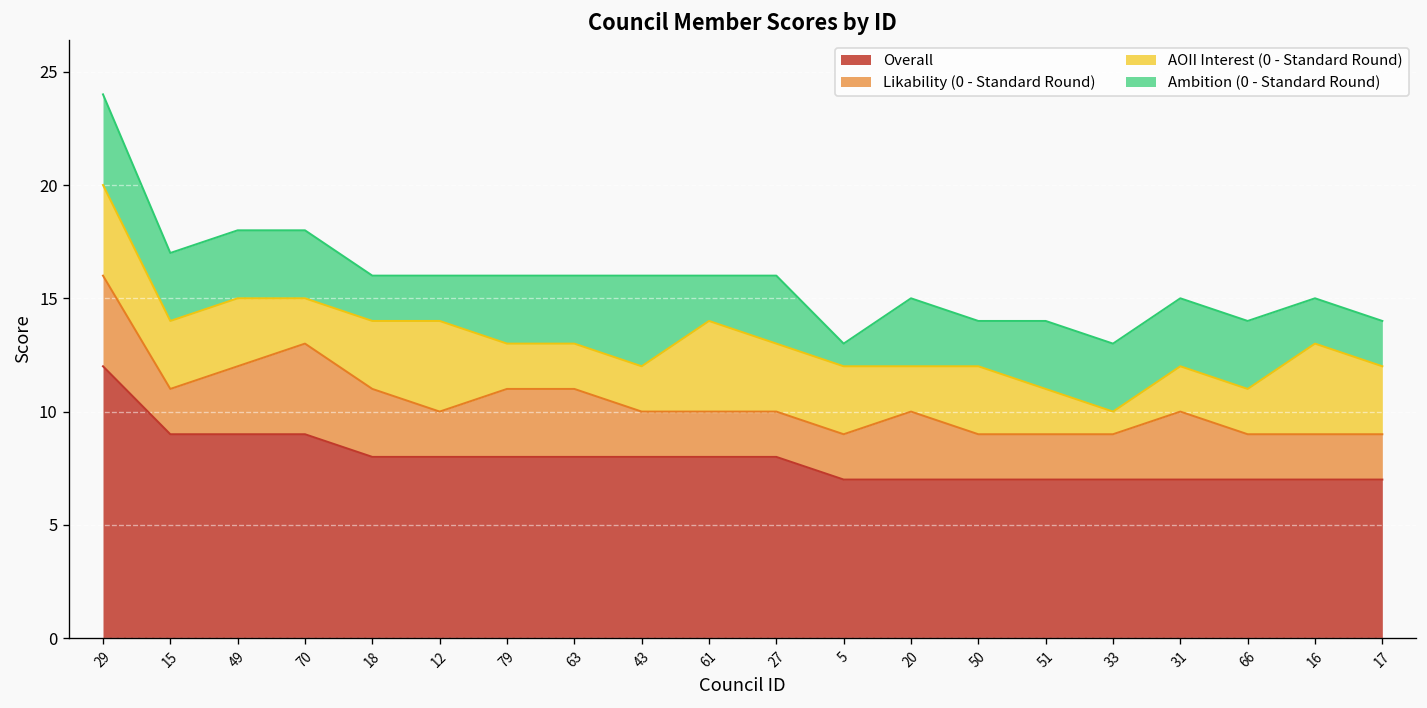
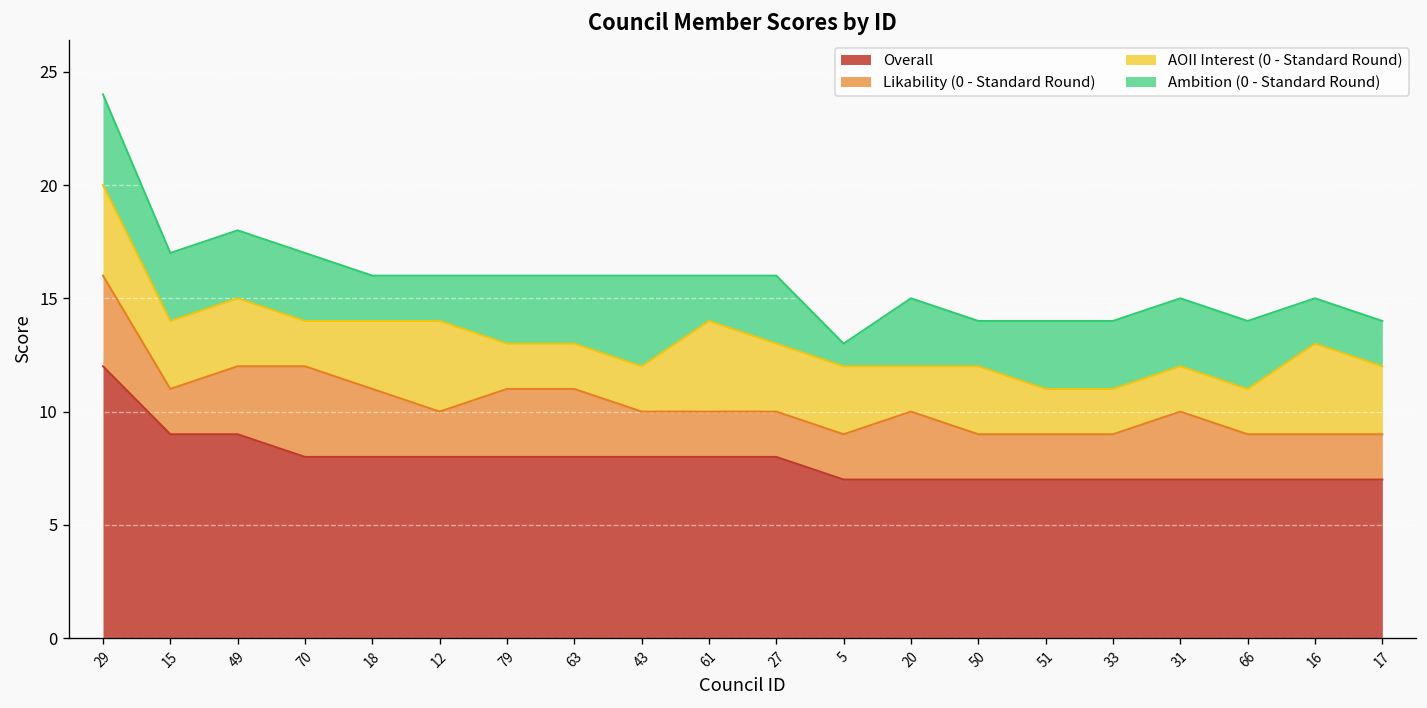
Overall, 70: 9 -> 8
AOII Interest (0 - Standard Round), 33: 1 -> 2
